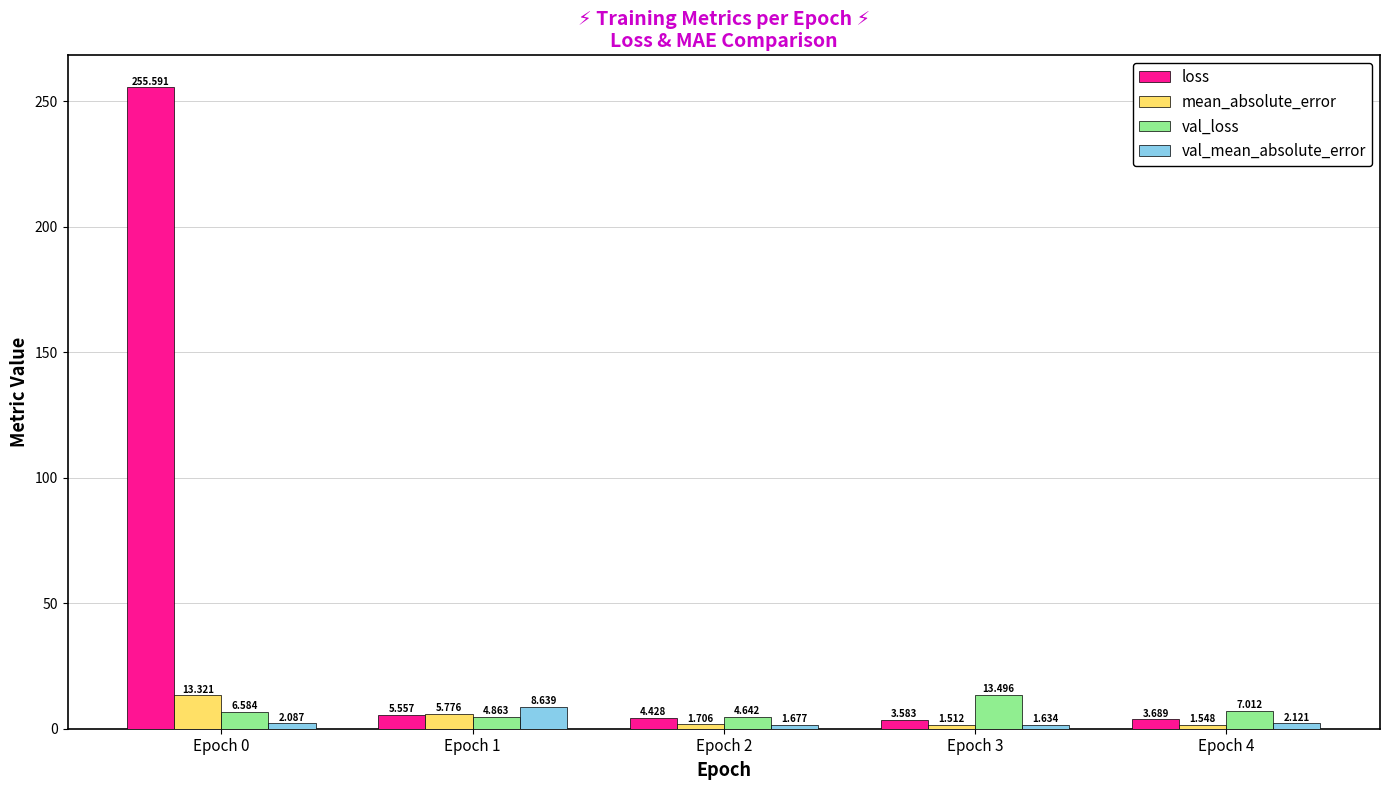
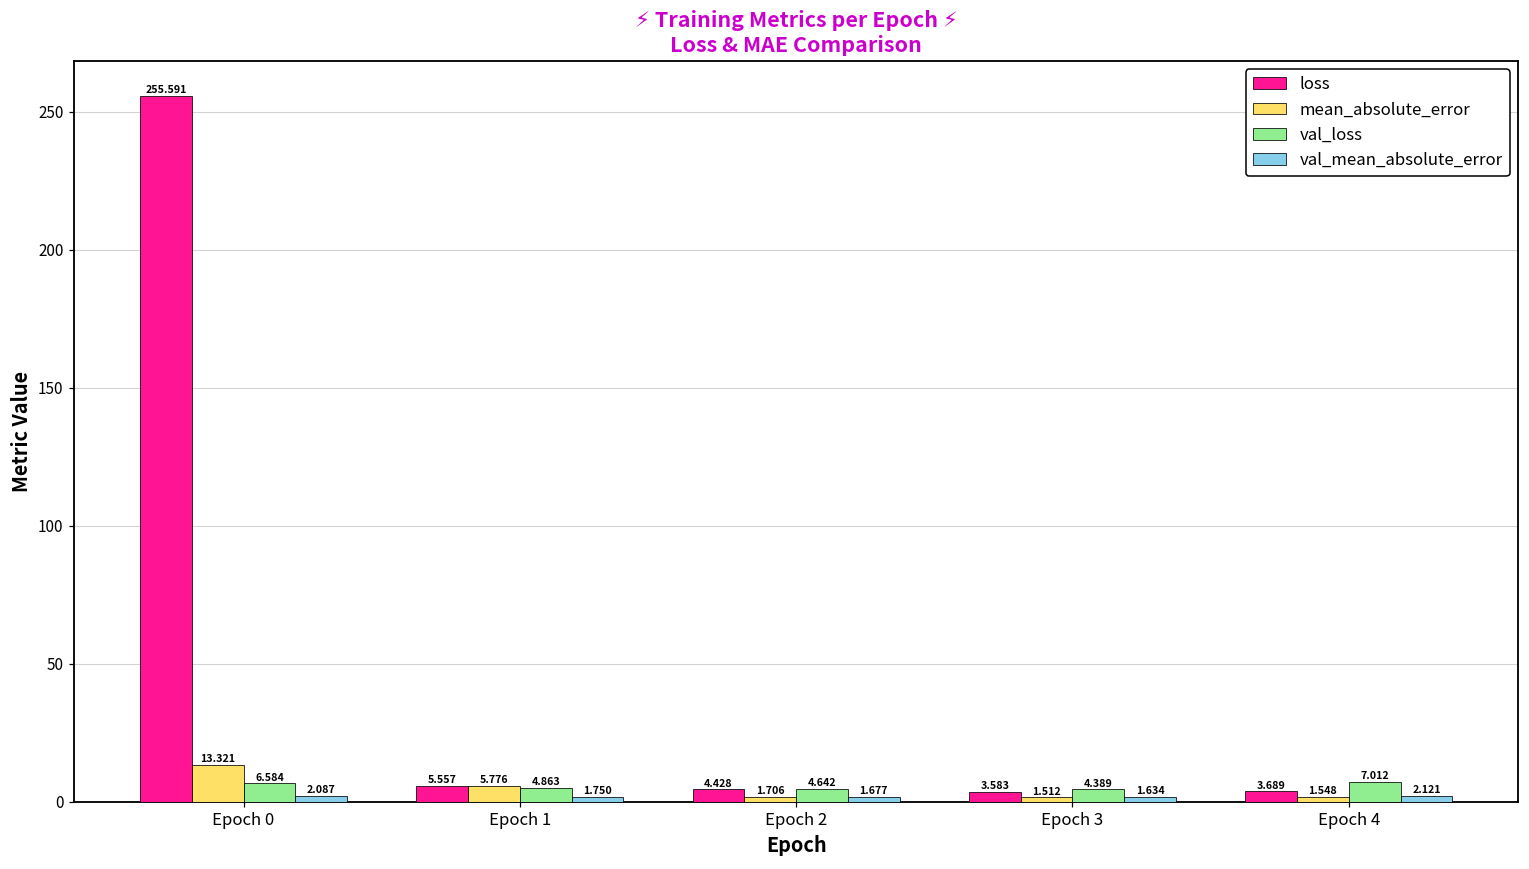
val_mean_absolute_error, Epoch 1: 8.639 -> 1.750
val_loss, Epoch 3: 13.496 -> 4.389
